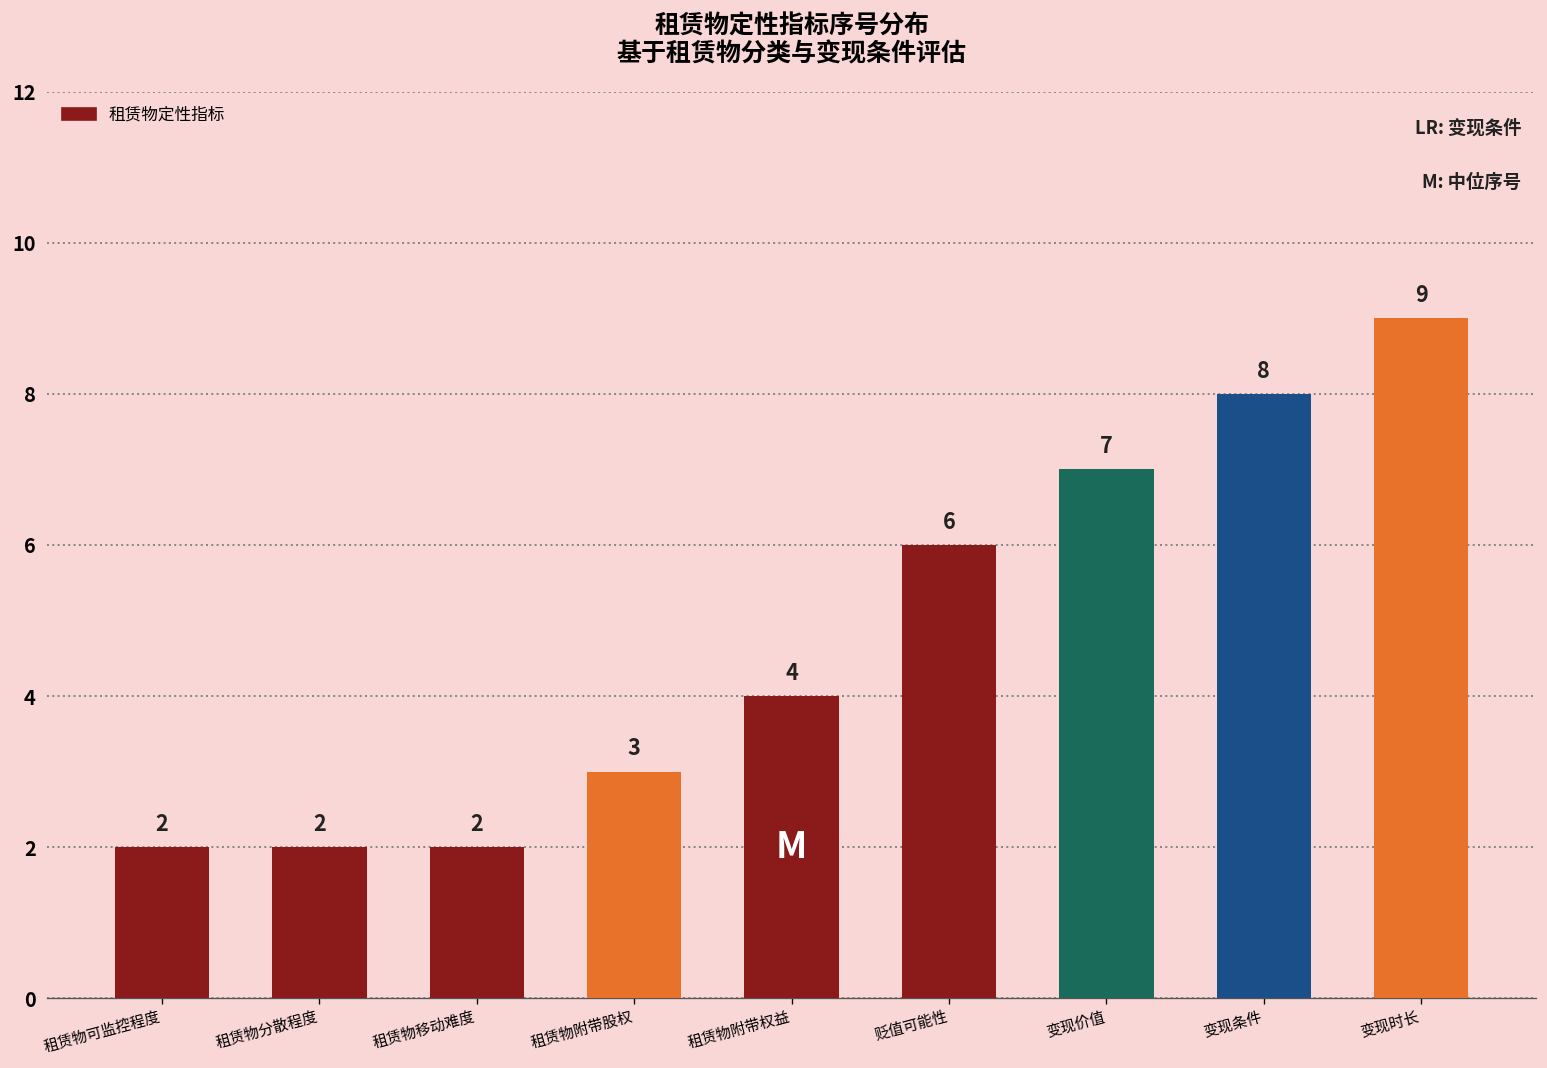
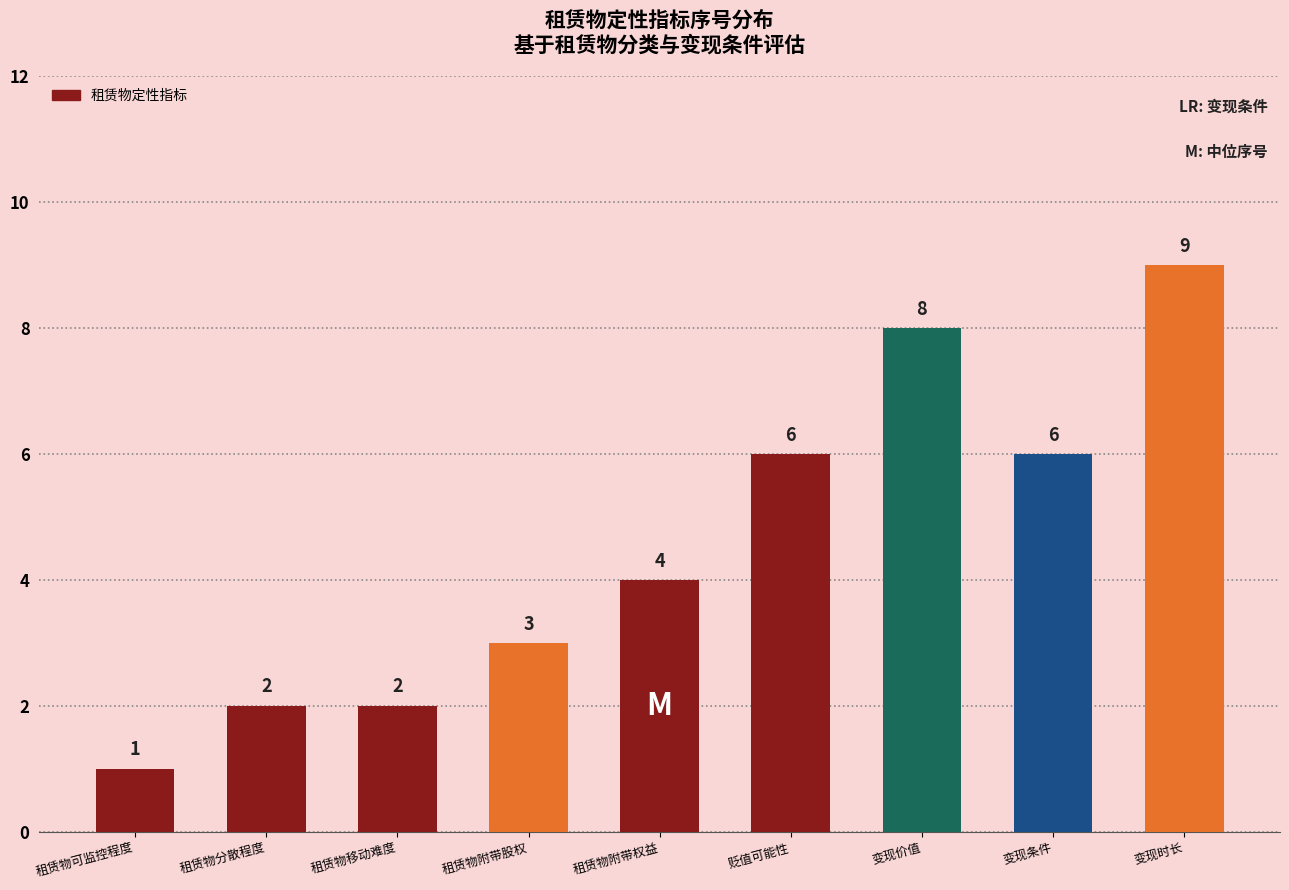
租赁物可监控程度: 2 -> 1
变现价值: 7 -> 8
变现条件: 8 -> 6
